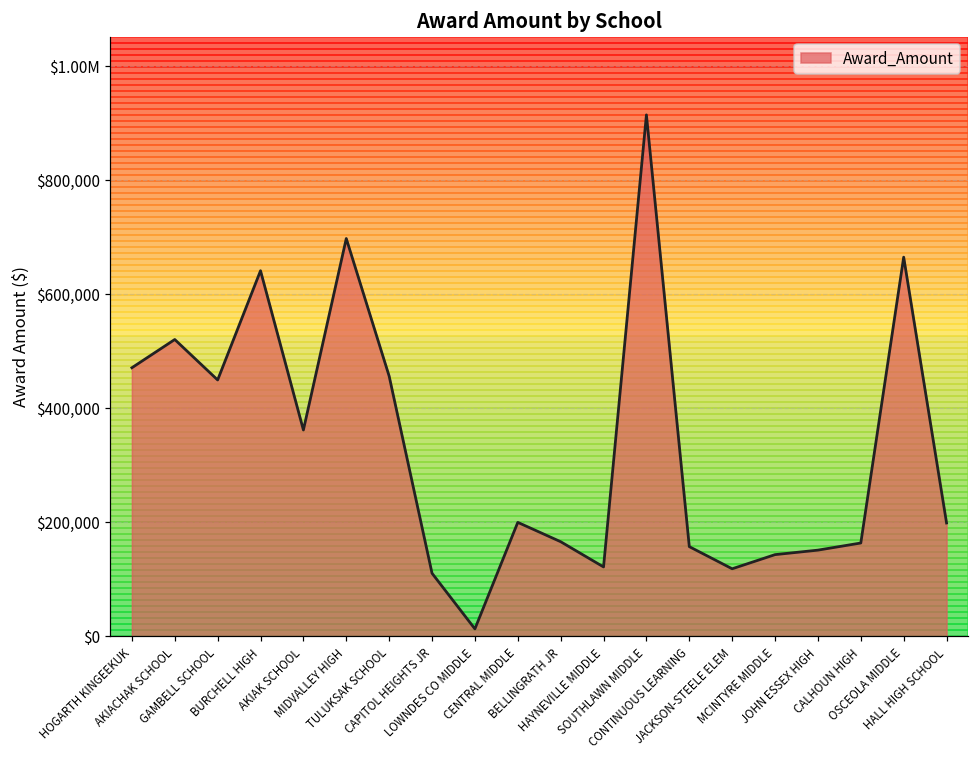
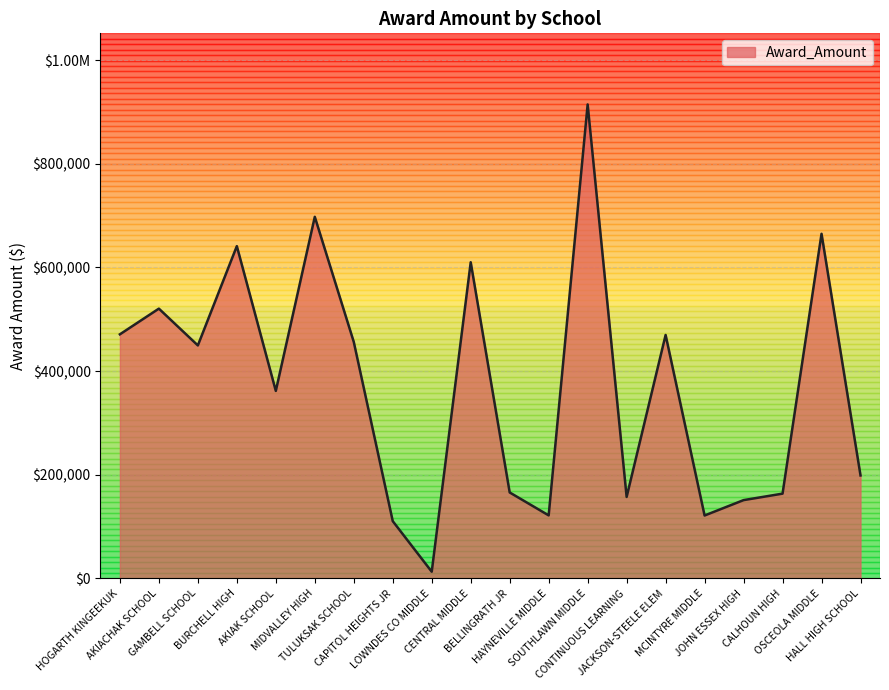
CENTRAL MIDDLE: $200,000 -> $610,000
JACKSON-STEELE ELEM: $120,000 -> $470,000
MCINTYRE MIDDLE: $140,000 -> $120,000
